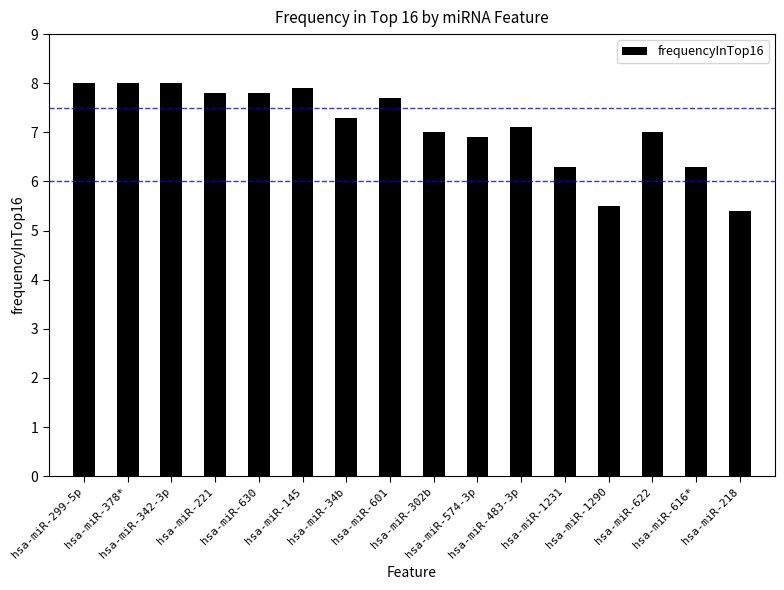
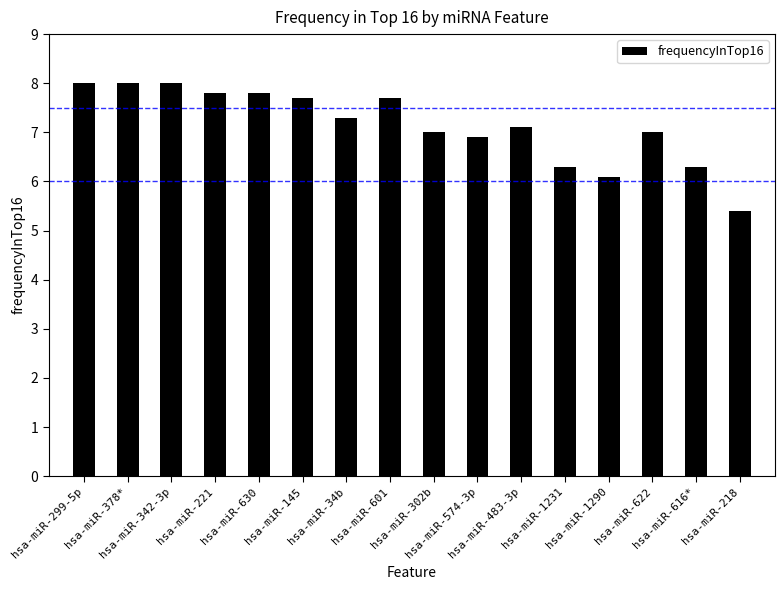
hsa-miR-145: 7.9 -> 7.7
hsa-miR-1290: 5.5 -> 6.1
